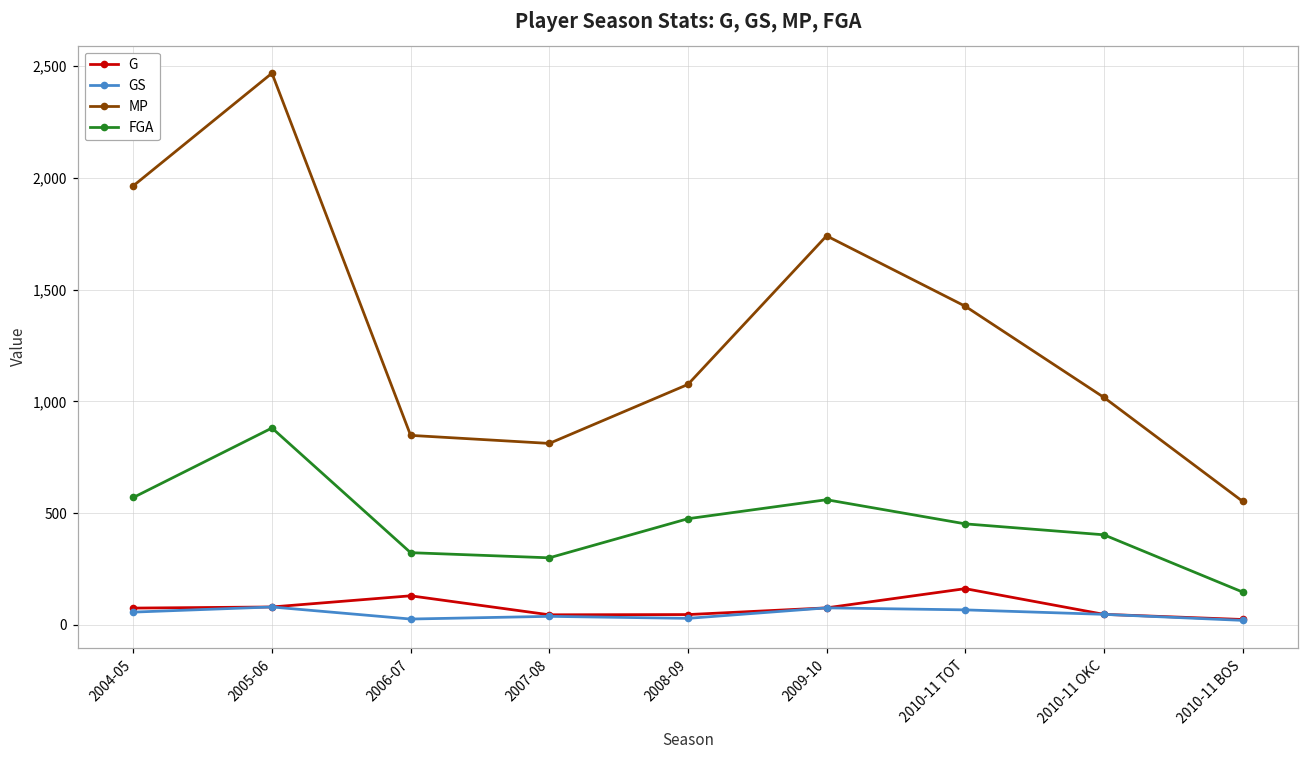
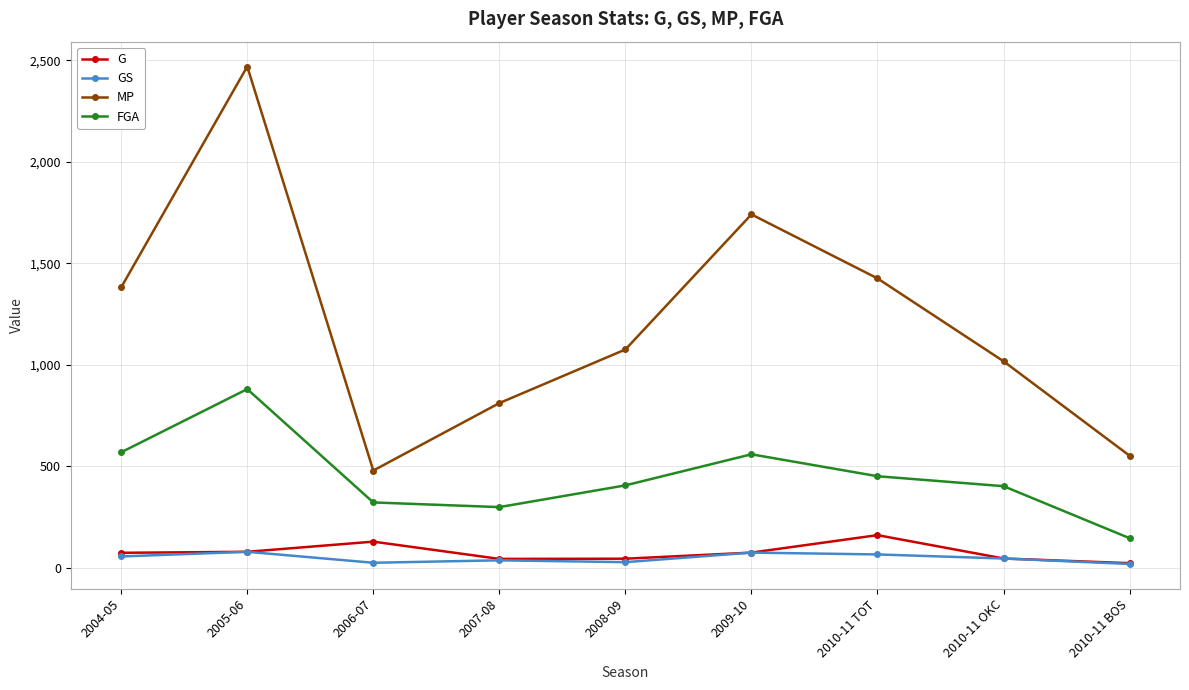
MP, 2004-05: 1,970 -> 1,380
MP, 2006-07: 850 -> 480
FGA, 2008-09: 480 -> 410
